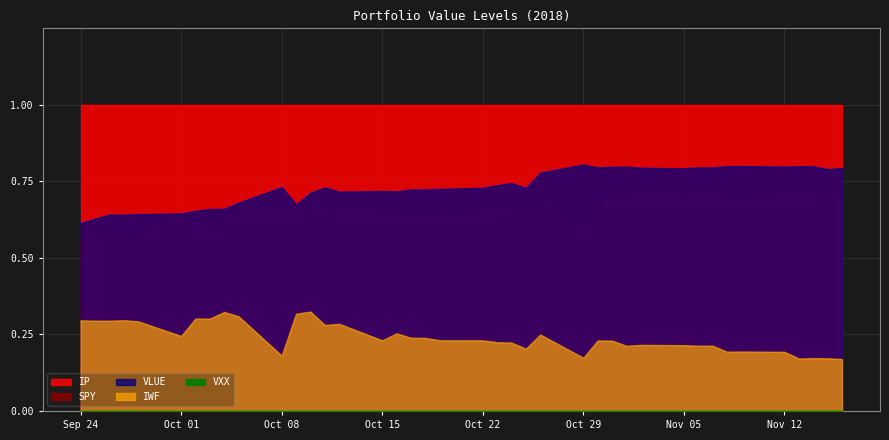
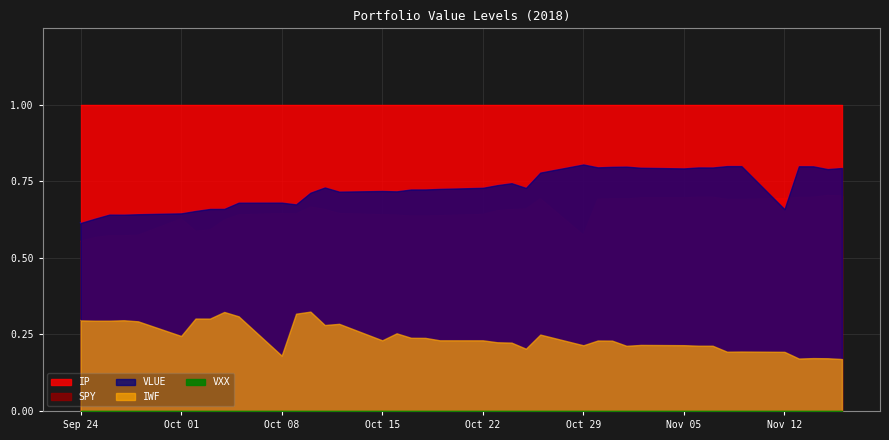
VLUE, Oct 08: 0.73 -> 0.68
IWF, Oct 29: 0.17 -> 0.21
VLUE, Nov 12: 0.80 -> 0.66
